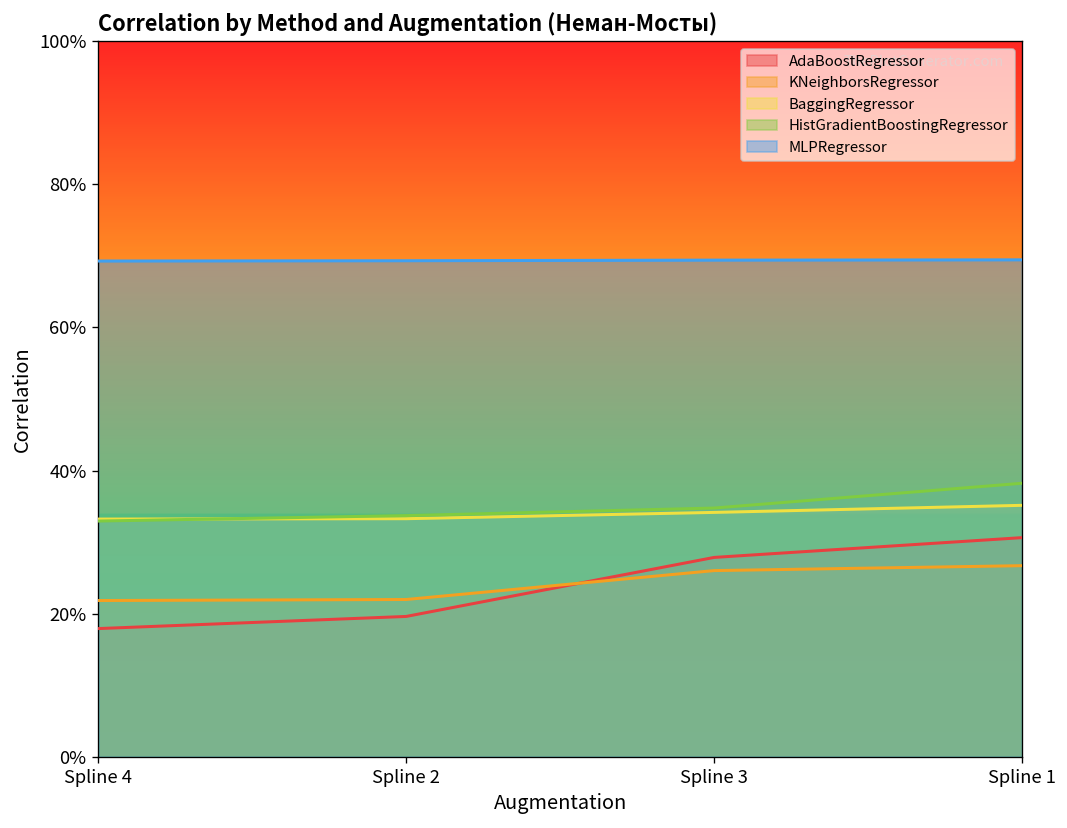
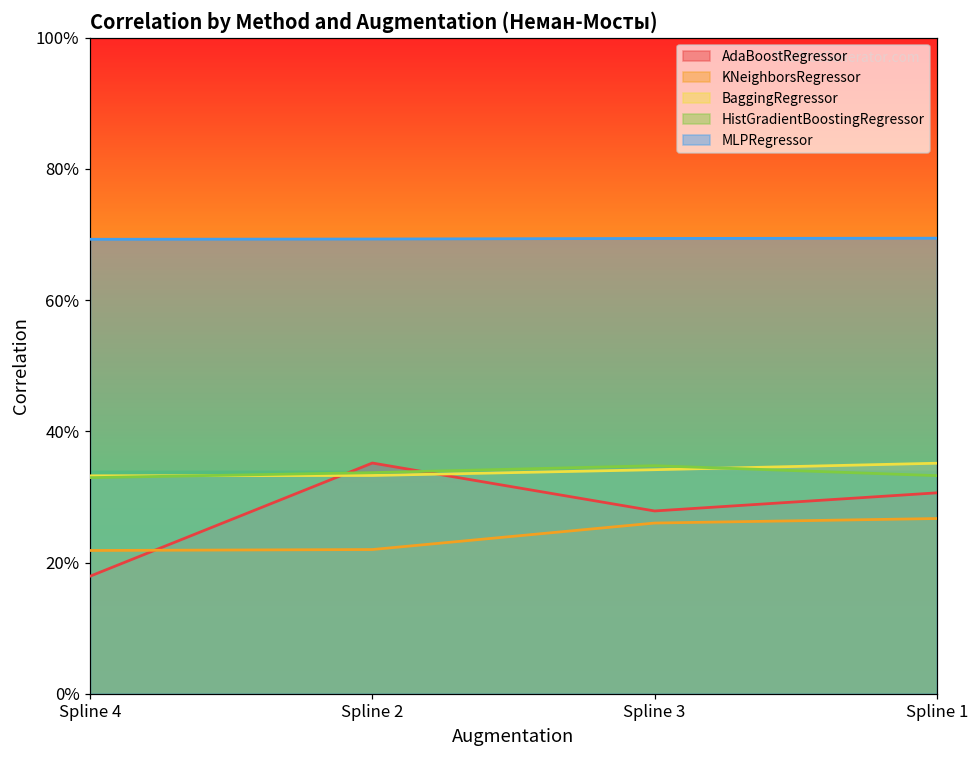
AdaBoostRegressor, Spline 2: 20% -> 35%
HistGradientBoostingRegressor, Spline 1: 38% -> 33%
